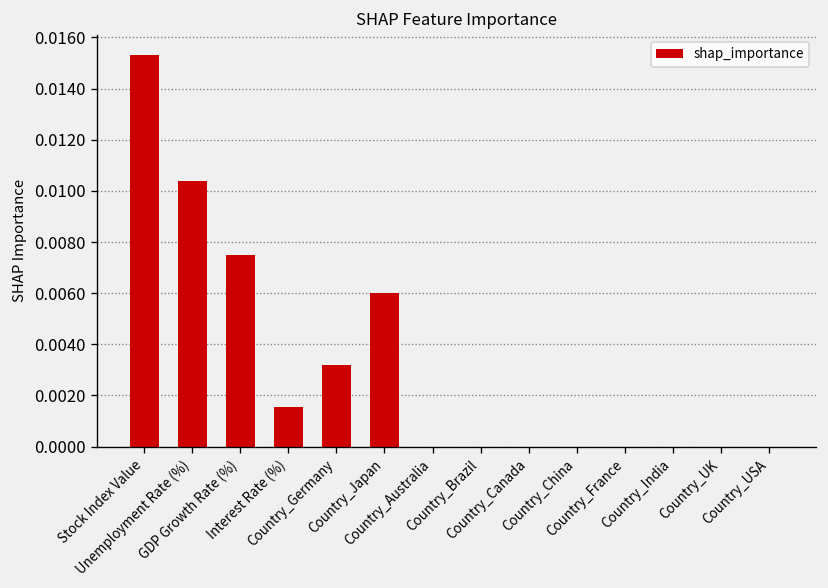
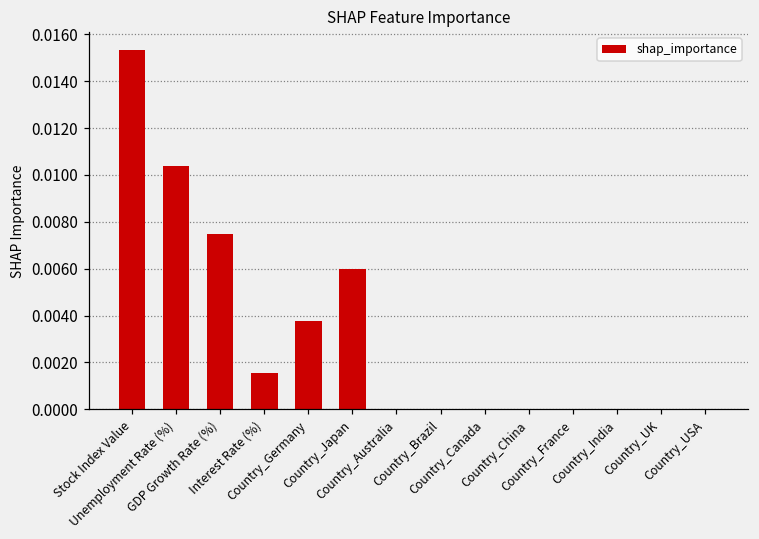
Country_Germany: 0.0032 -> 0.0038
